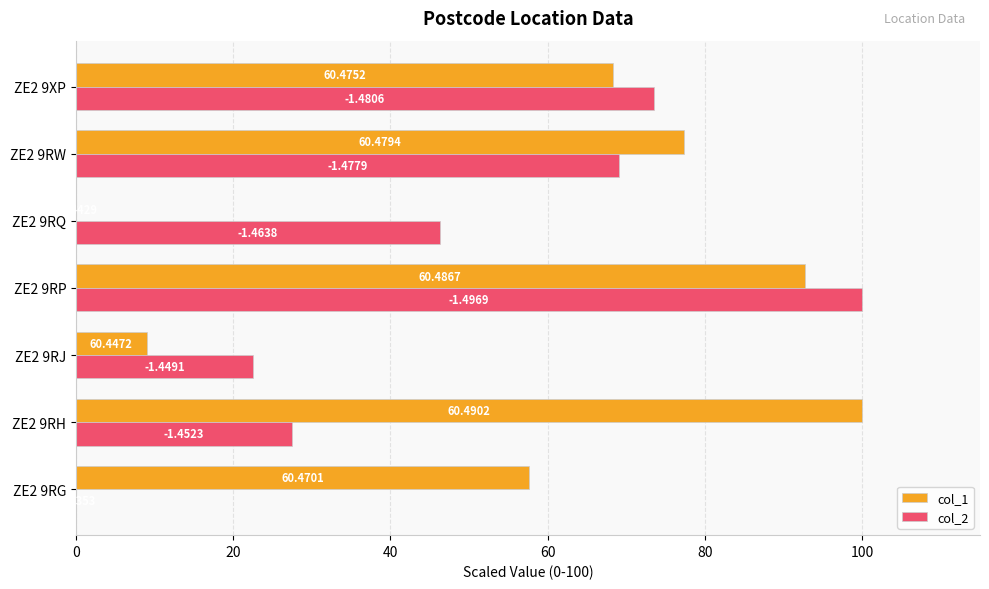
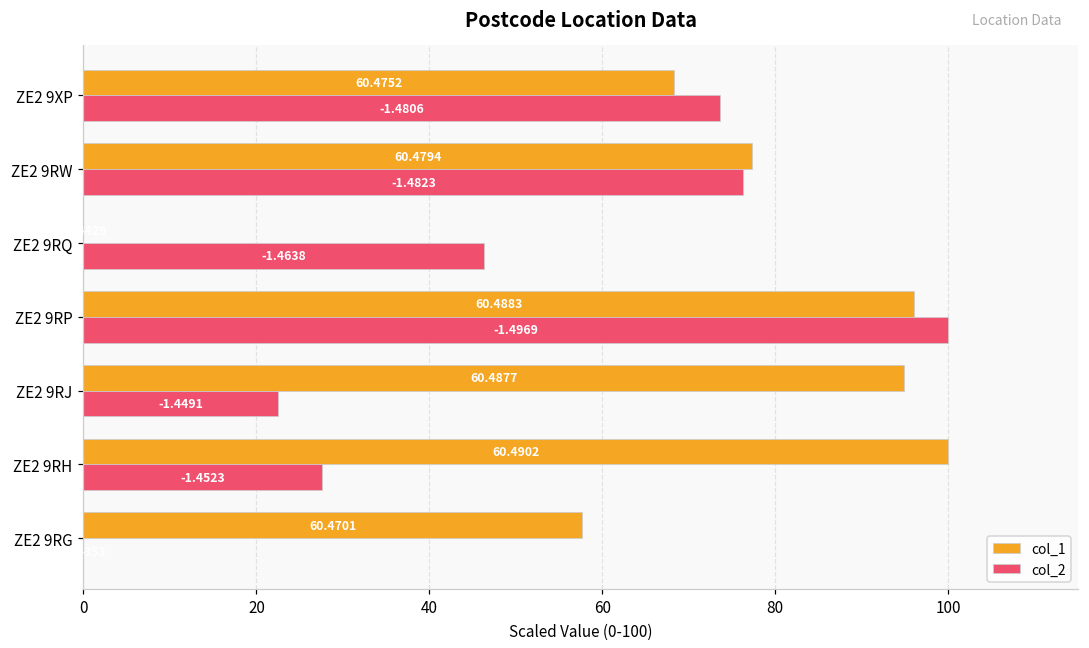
col_2, ZE2 9RW: -1.4779 -> -1.4823
col_1, ZE2 9RP: 60.4867 -> 60.4883
col_1, ZE2 9RJ: 60.4472 -> 60.4877
